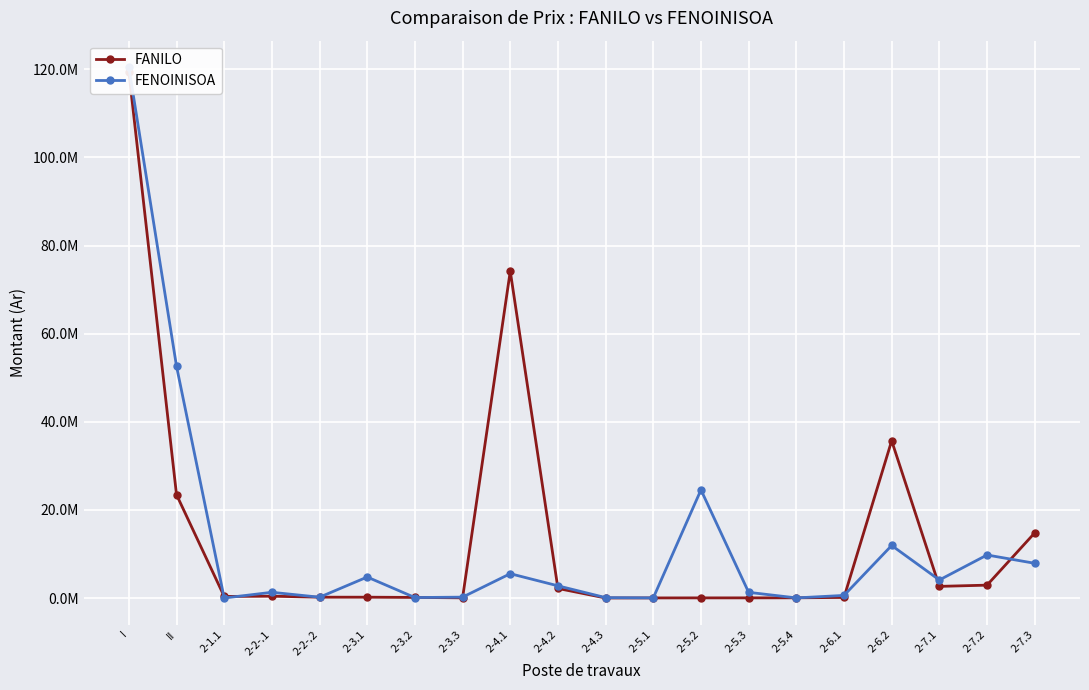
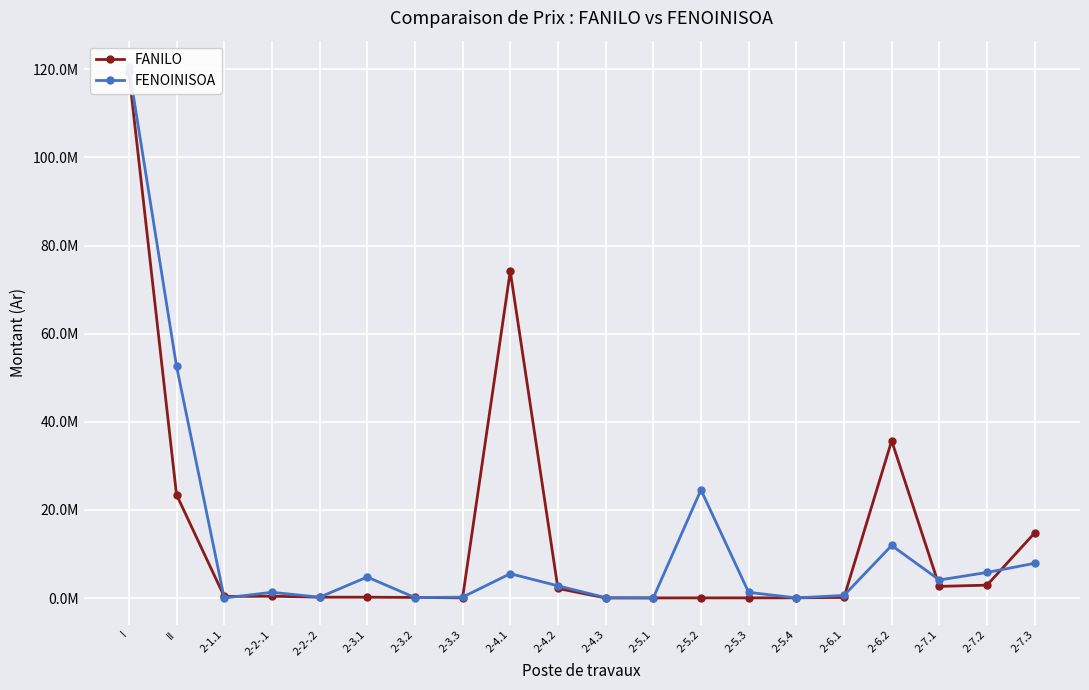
FENOINISOA, 2-7.2: 10000000 -> 6000000
